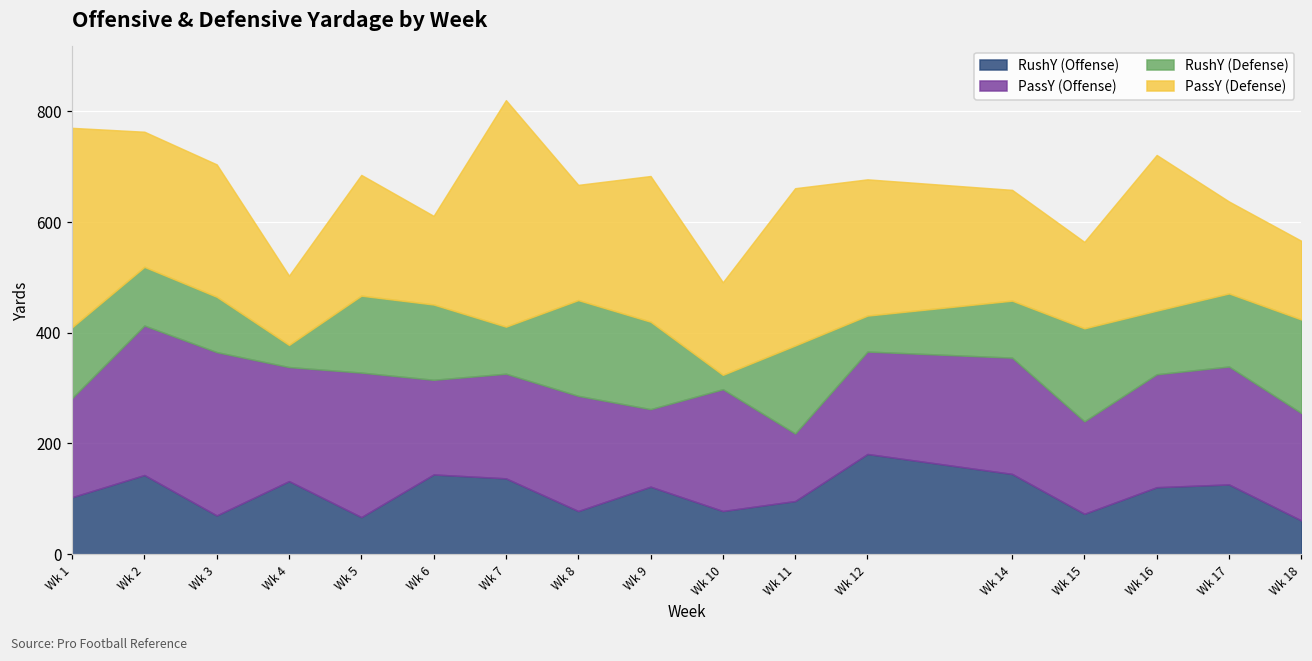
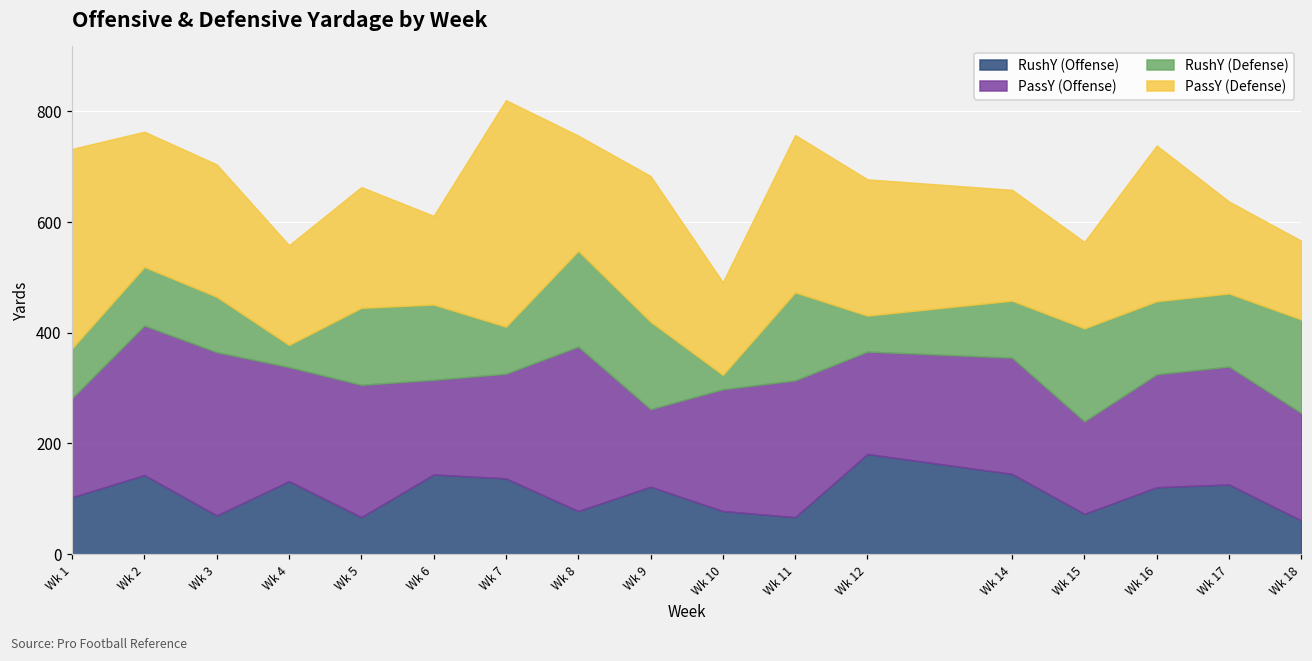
RushY (Defense), Wk 1: 130 -> 90
PassY (Defense), Wk 4: 130 -> 180
PassY (Offense), Wk 5: 260 -> 240
PassY (Offense), Wk 8: 210 -> 300
RushY (Offense), Wk 11: 100 -> 70
PassY (Offense), Wk 11: 120 -> 250
RushY (Defense), Wk 16: 120 -> 130
